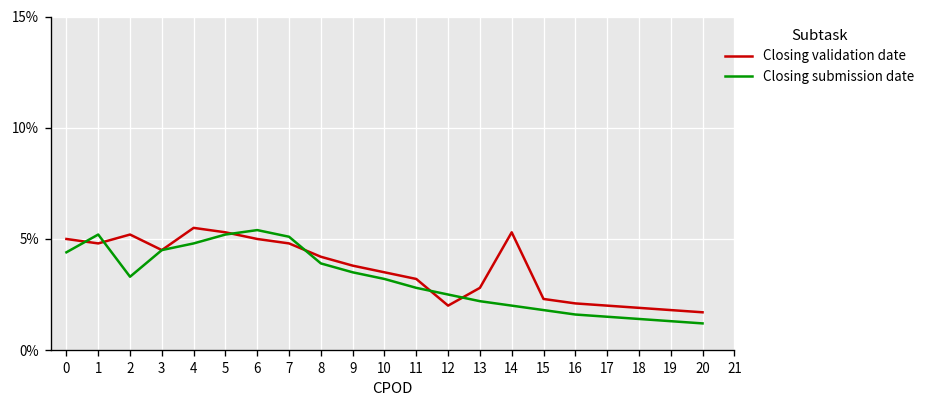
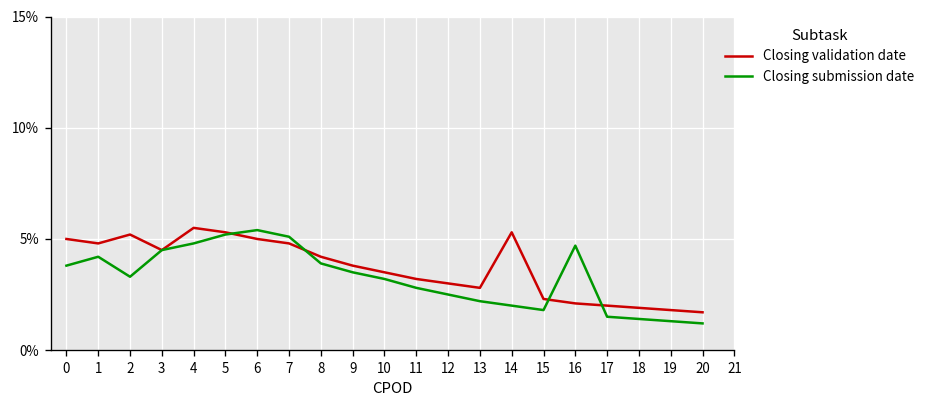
Closing submission date, 0: 4.4% -> 3.8%
Closing submission date, 1: 5.2% -> 4.2%
Closing validation date, 12: 2% -> 3%
Closing submission date, 16: 1.6% -> 4.7%
